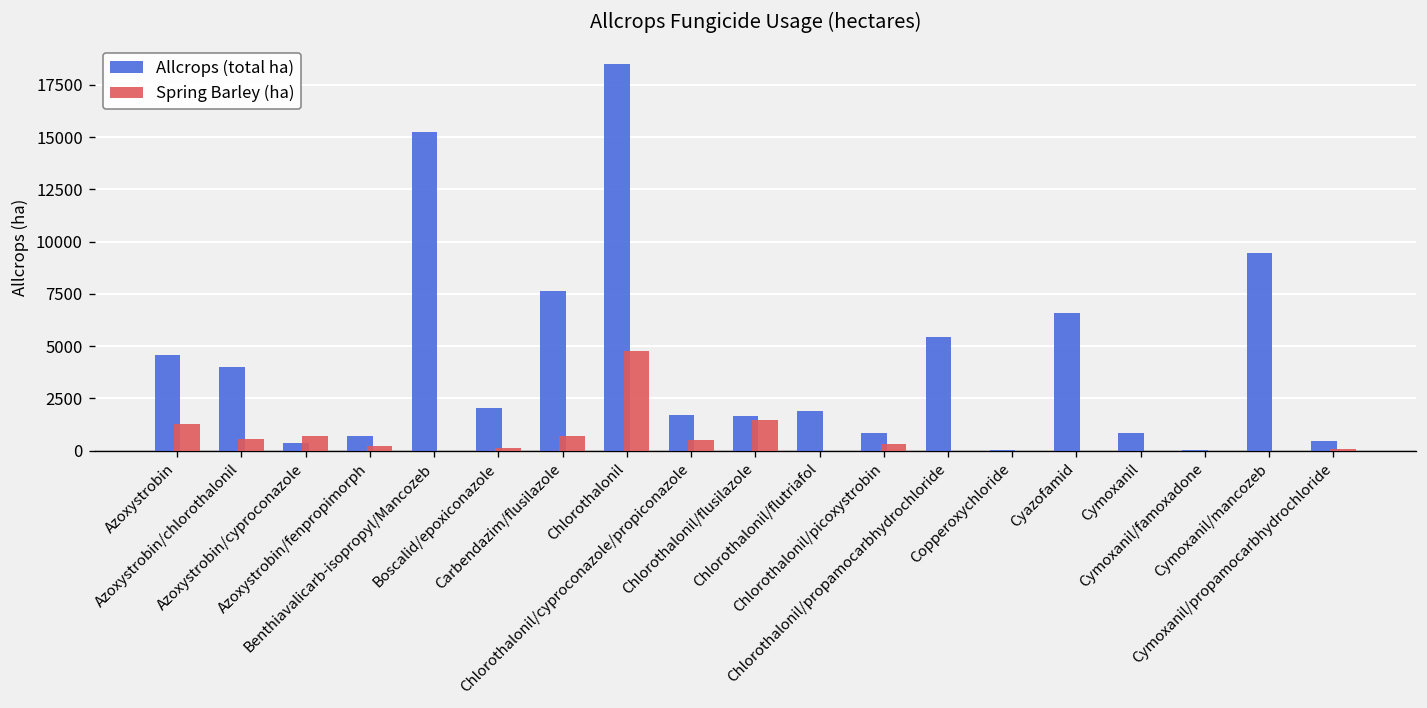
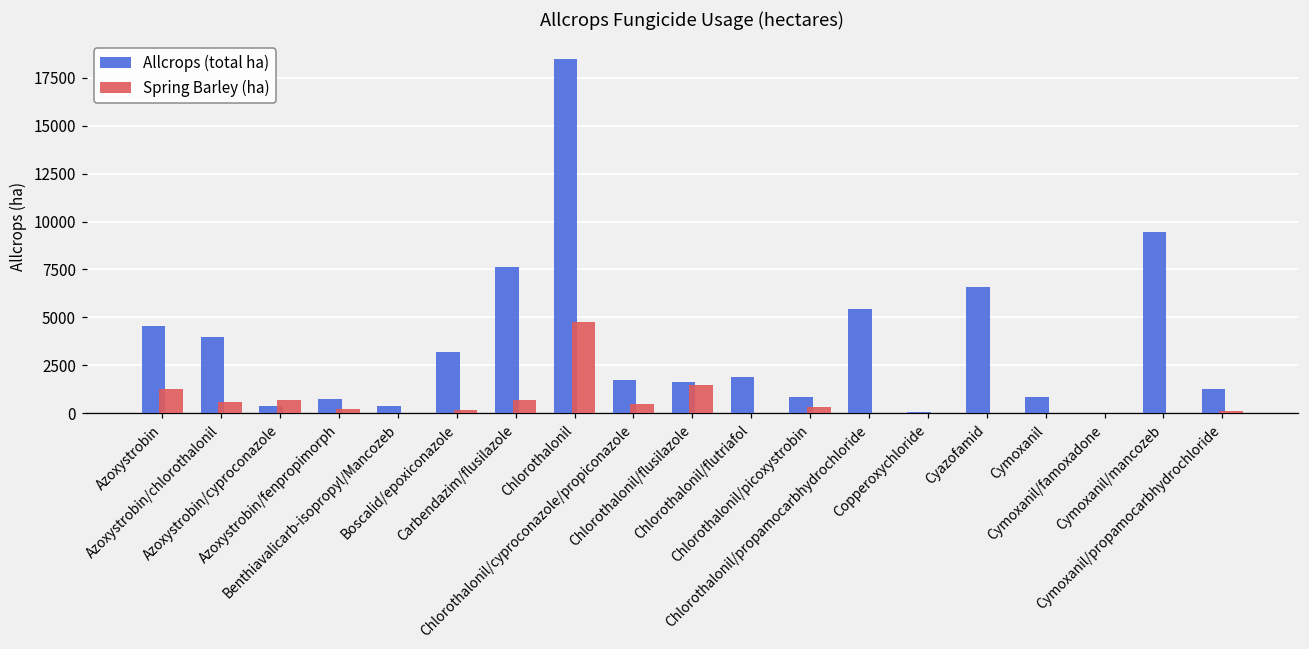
Allcrops (total ha), Benthiavalicarb-isopropyl/Mancozeb: 15300 -> 400
Allcrops (total ha), Boscalid/epoxiconazole: 2000 -> 3200
Allcrops (total ha), Cymoxanil/propamocarbhydrochloride: 400 -> 1300
